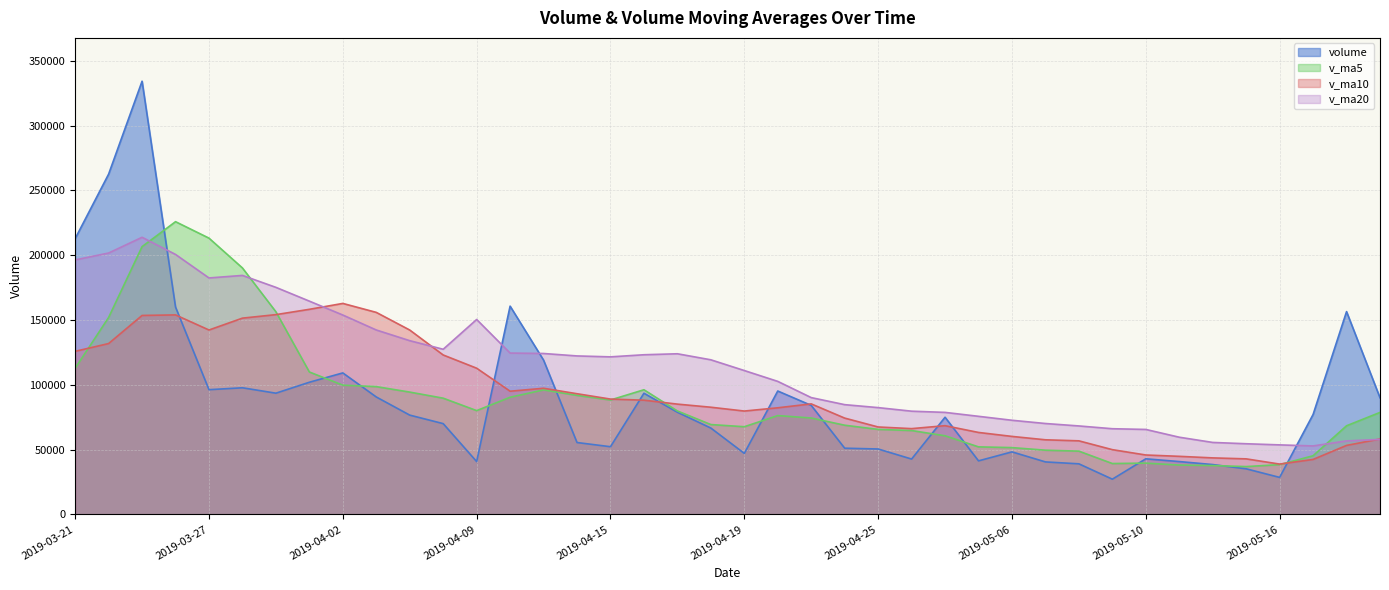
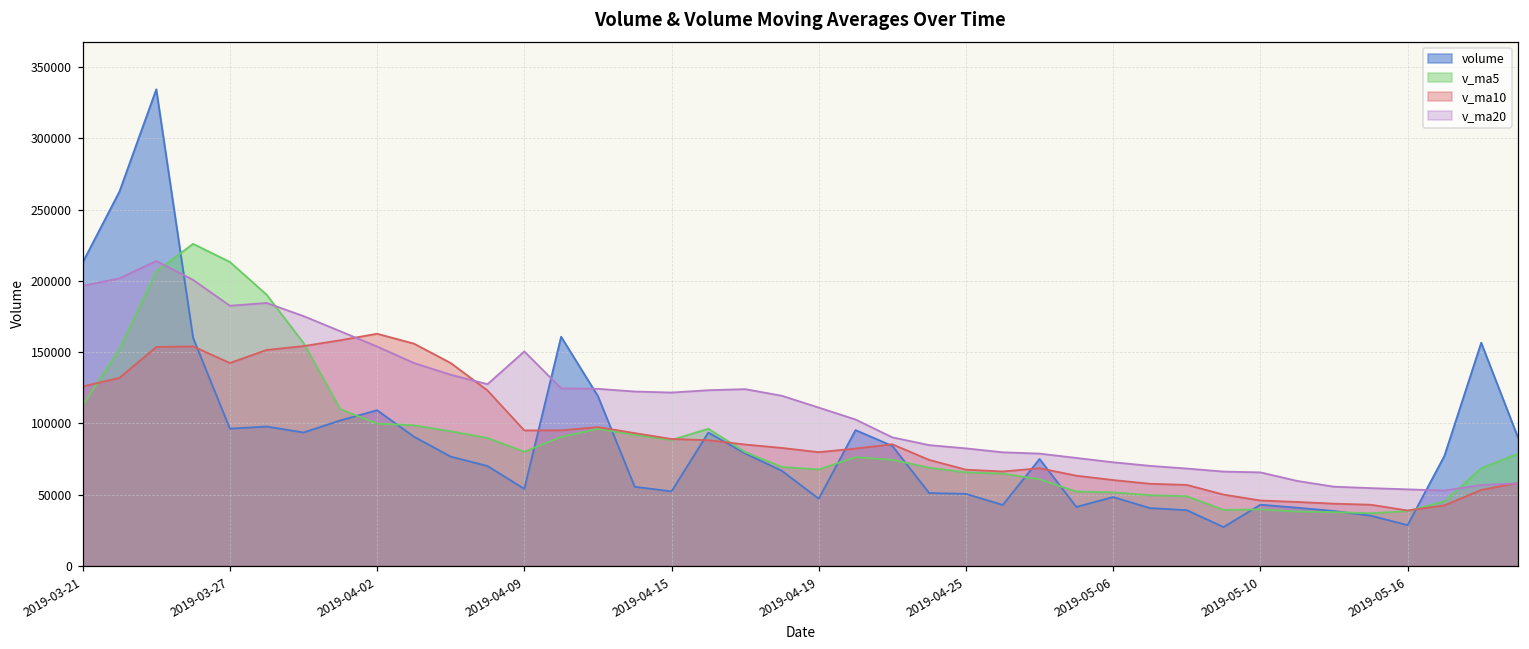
volume, 2019-04-09: 41000 -> 54000
v_ma10, 2019-04-09: 113000 -> 95000
